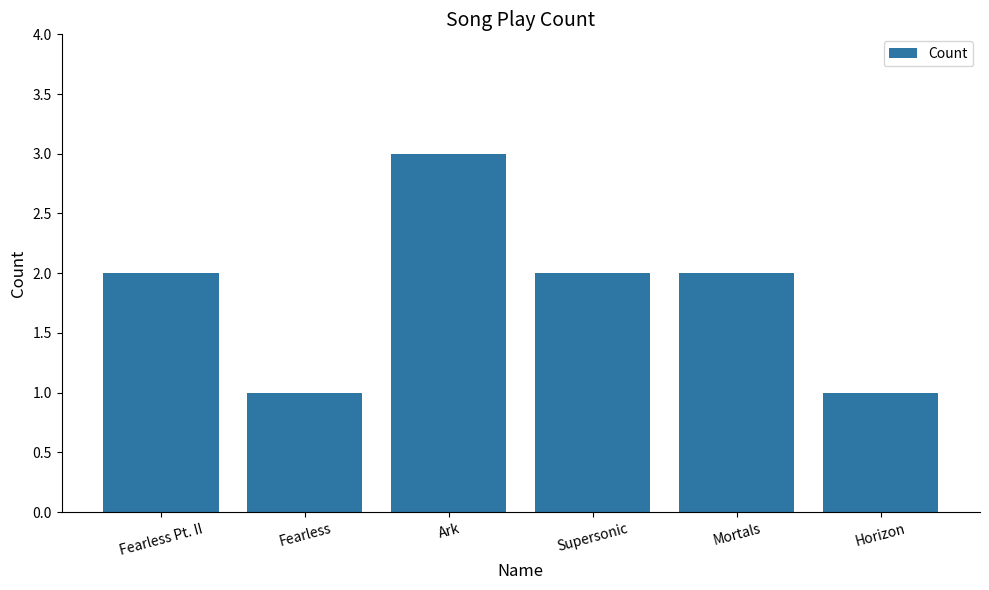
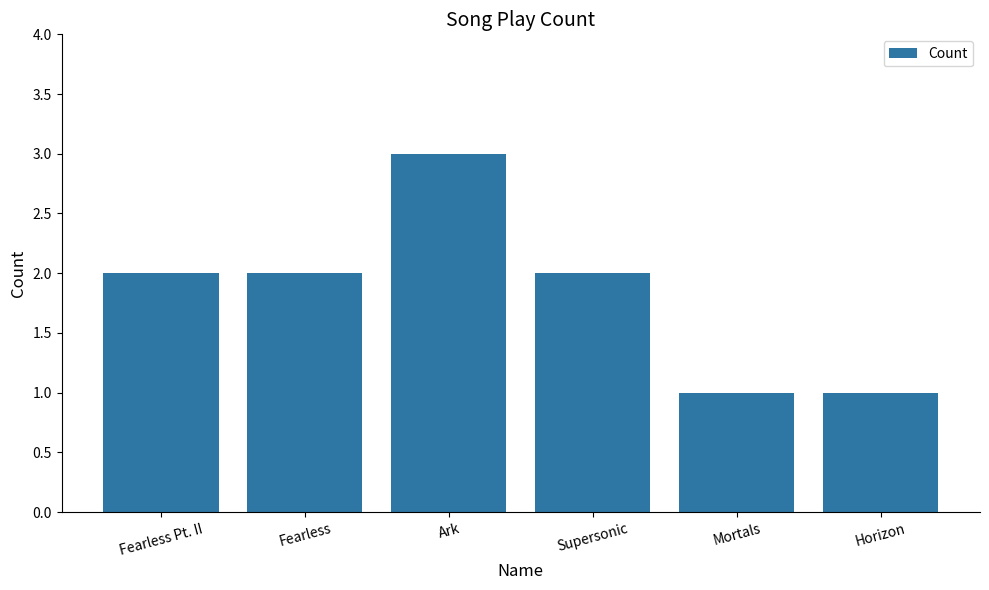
Fearless: 1 -> 2
Mortals: 2 -> 1
